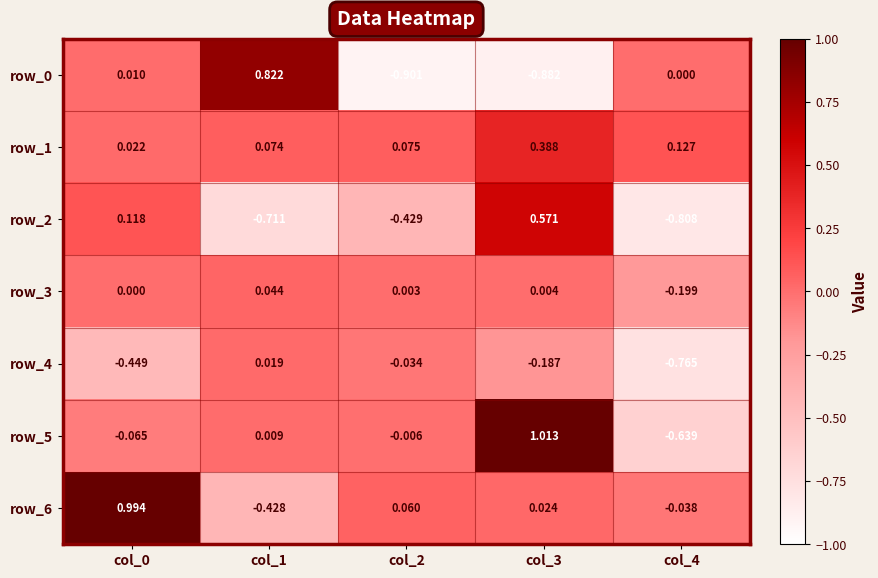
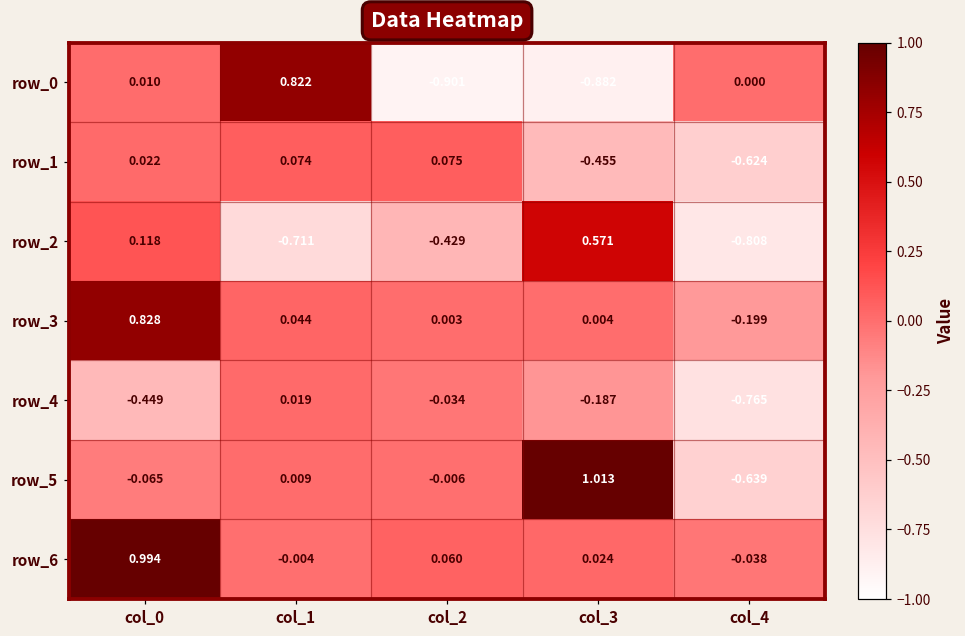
row_1, col_3: 0.388 -> -0.455
row_1, col_4: 0.127 -> -0.624
row_3, col_0: 0.000 -> 0.828
row_6, col_1: -0.428 -> -0.004
